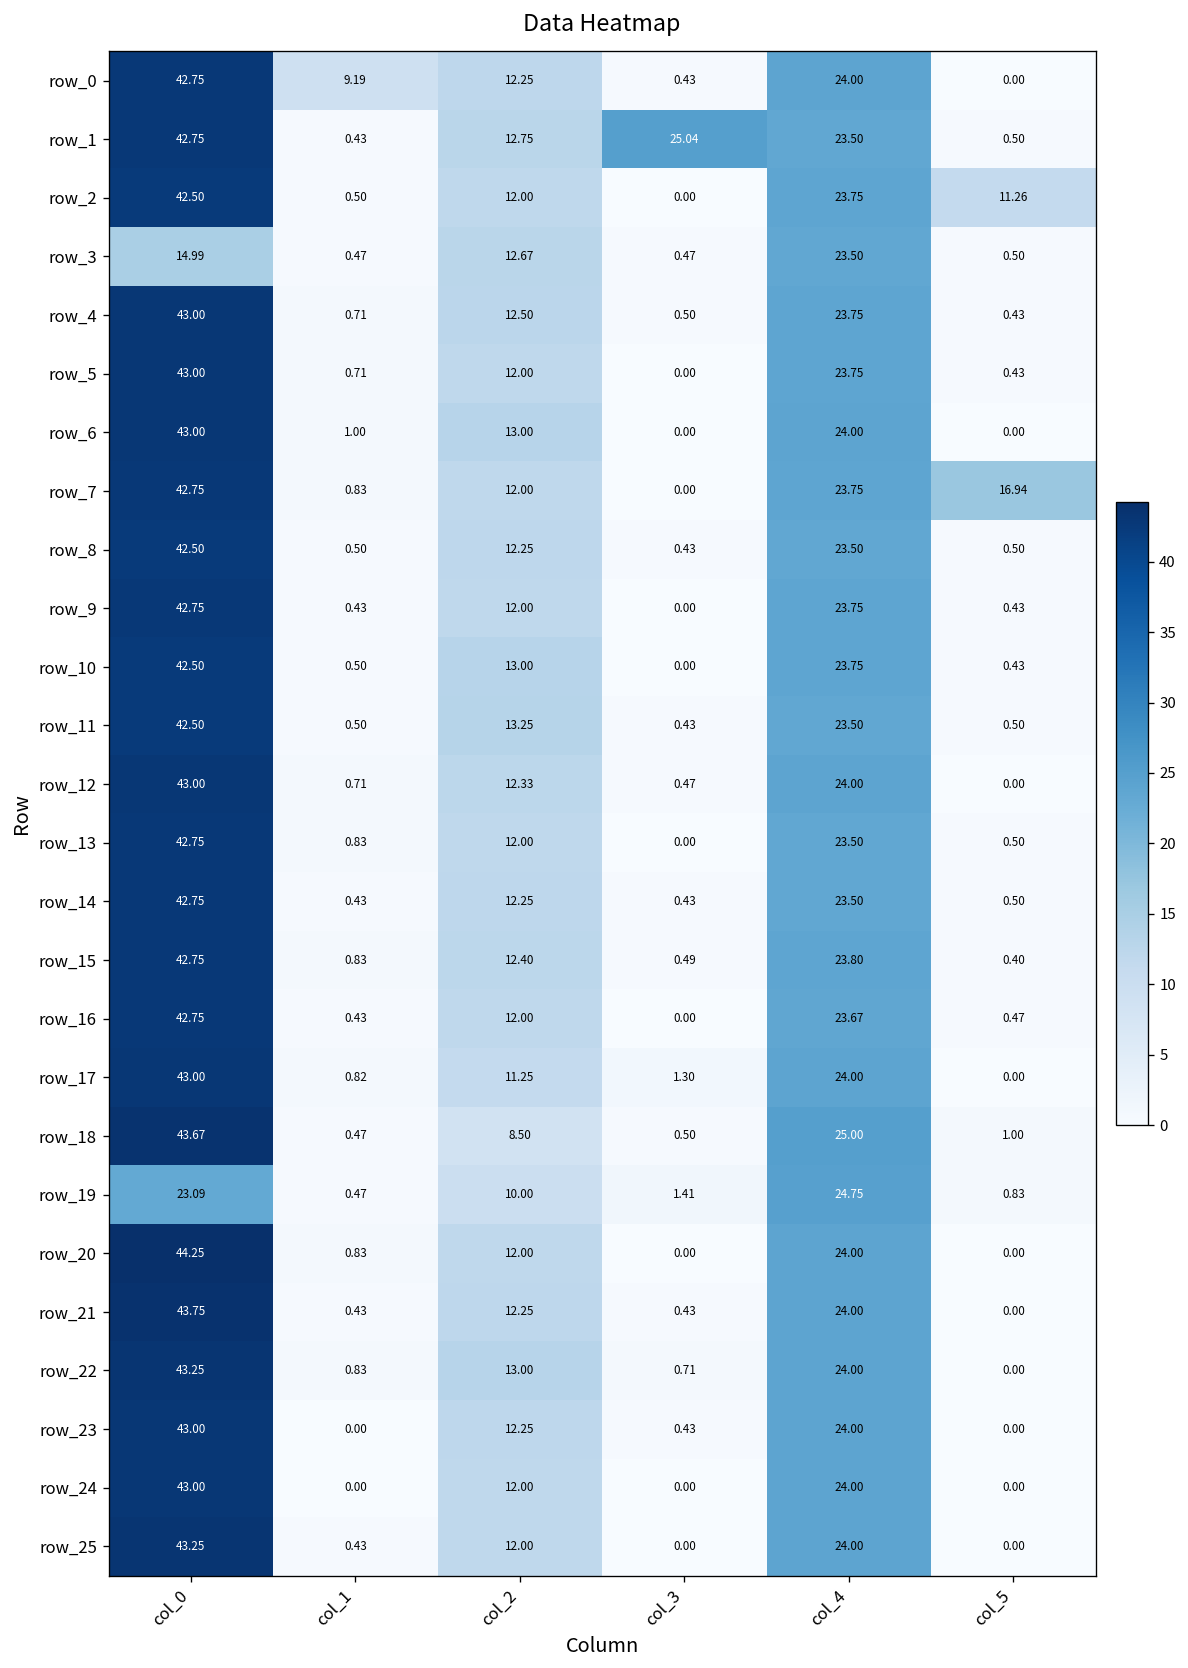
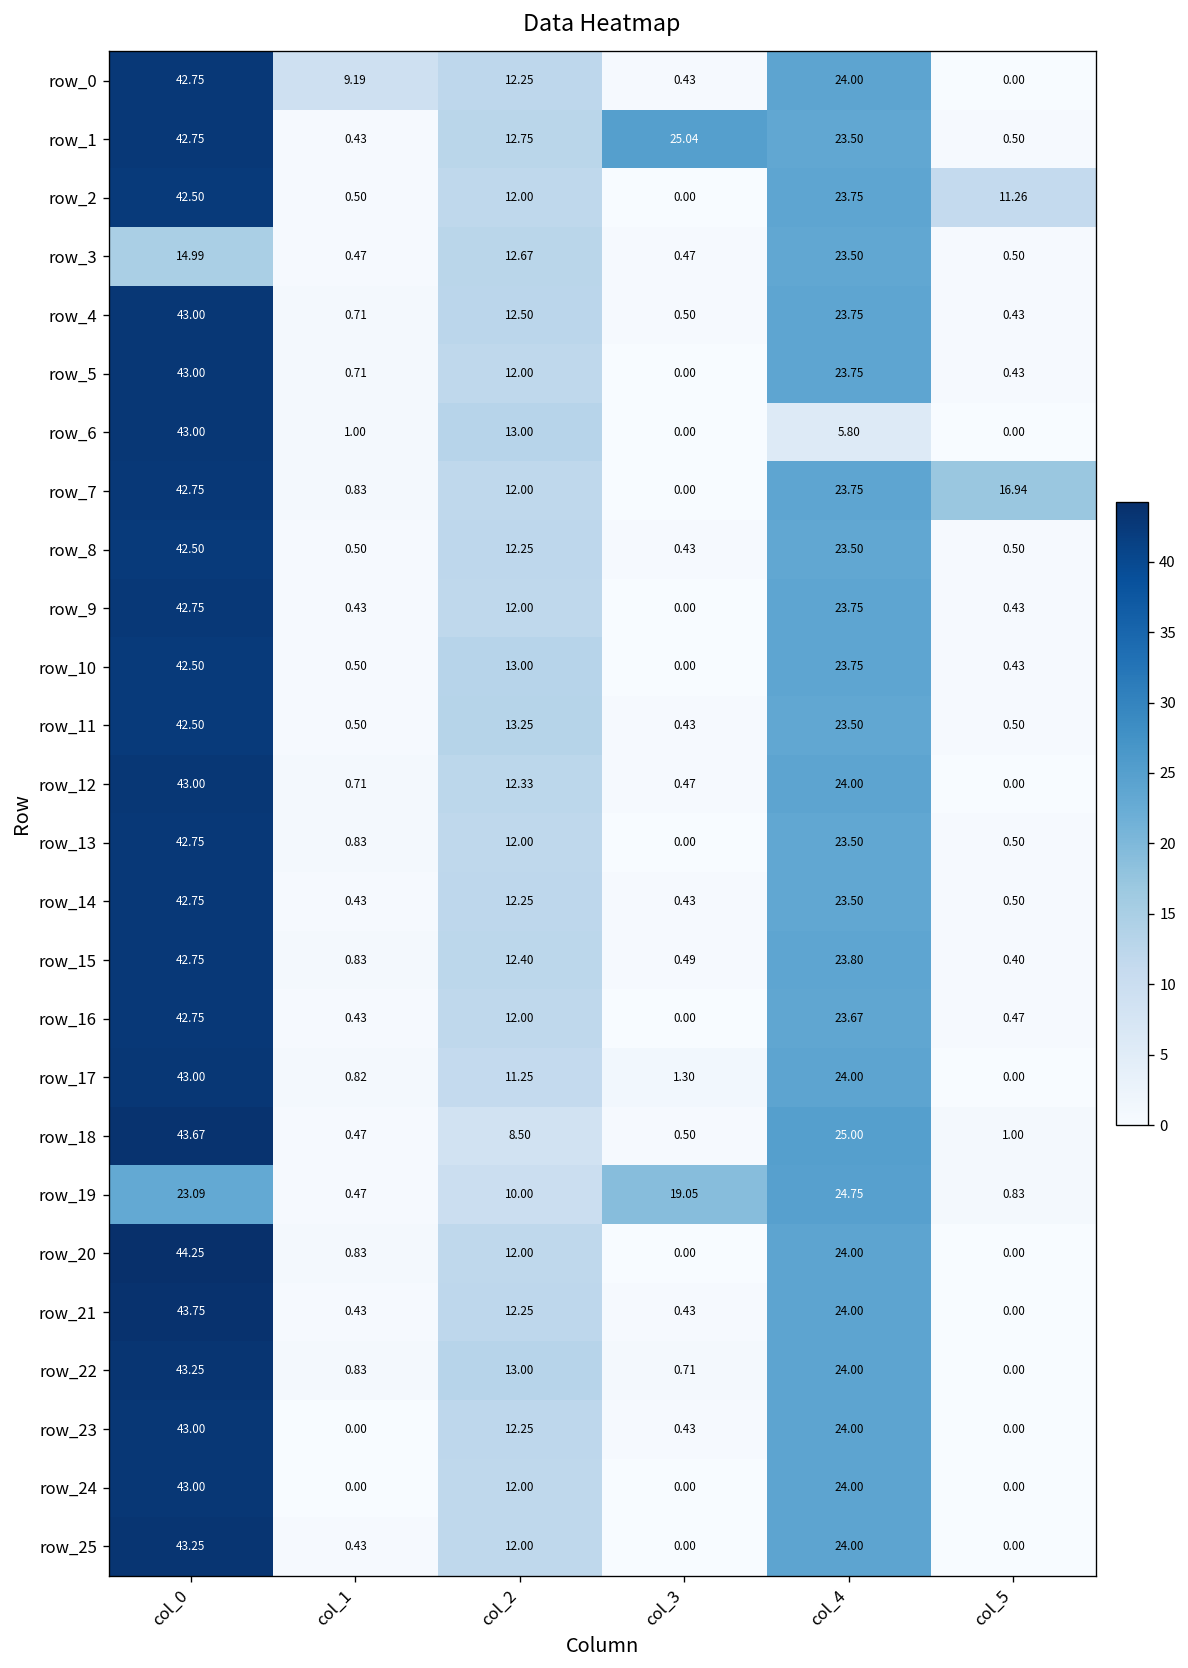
row_6, col_4: 24.00 -> 5.80
row_19, col_3: 1.41 -> 19.05
